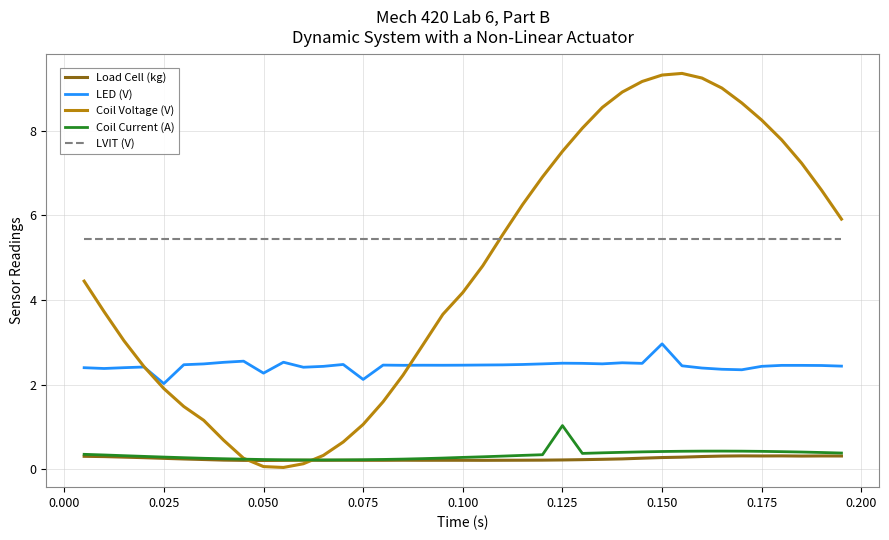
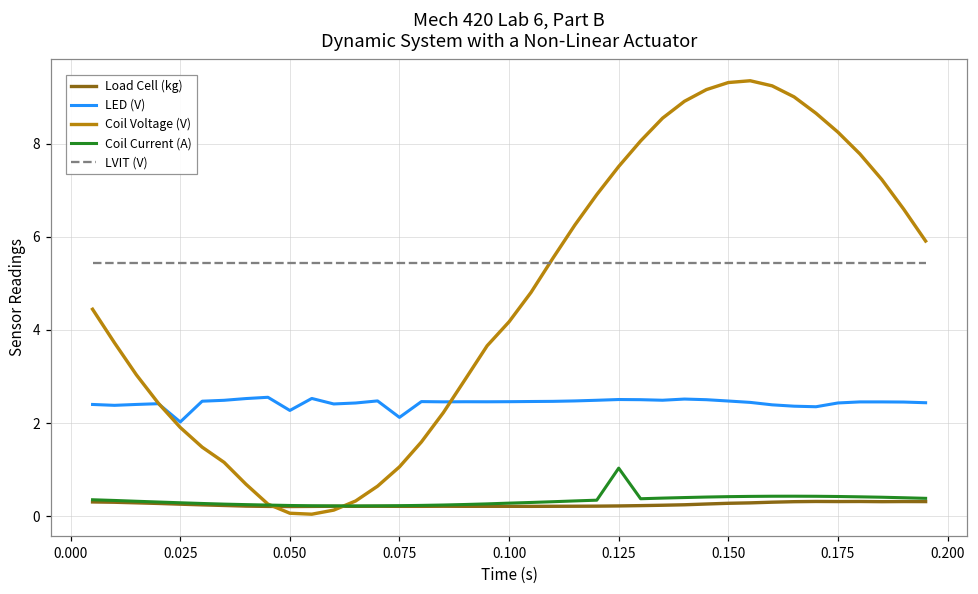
LED (V), 0.150: 3.0 -> 2.5
